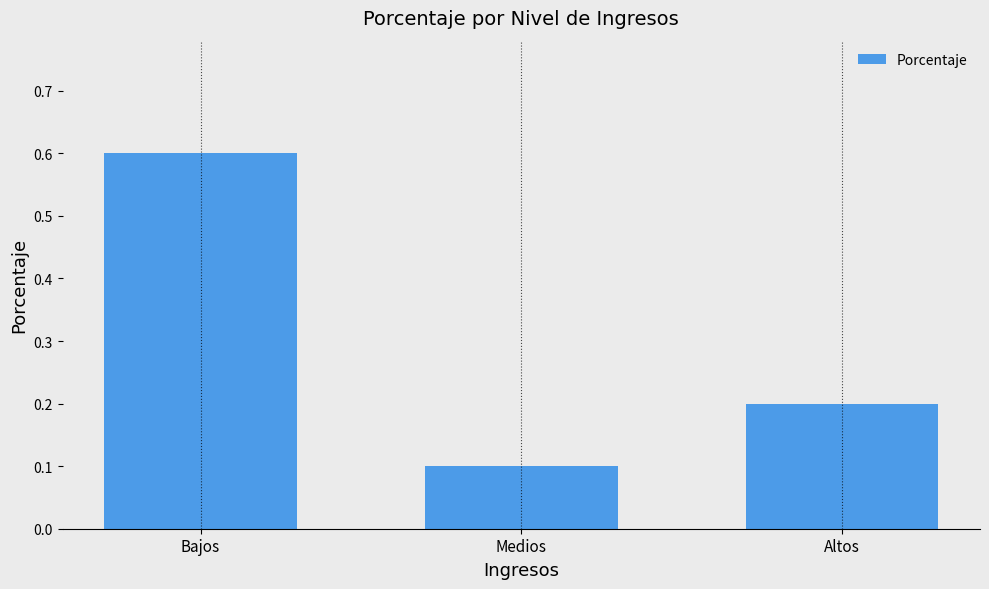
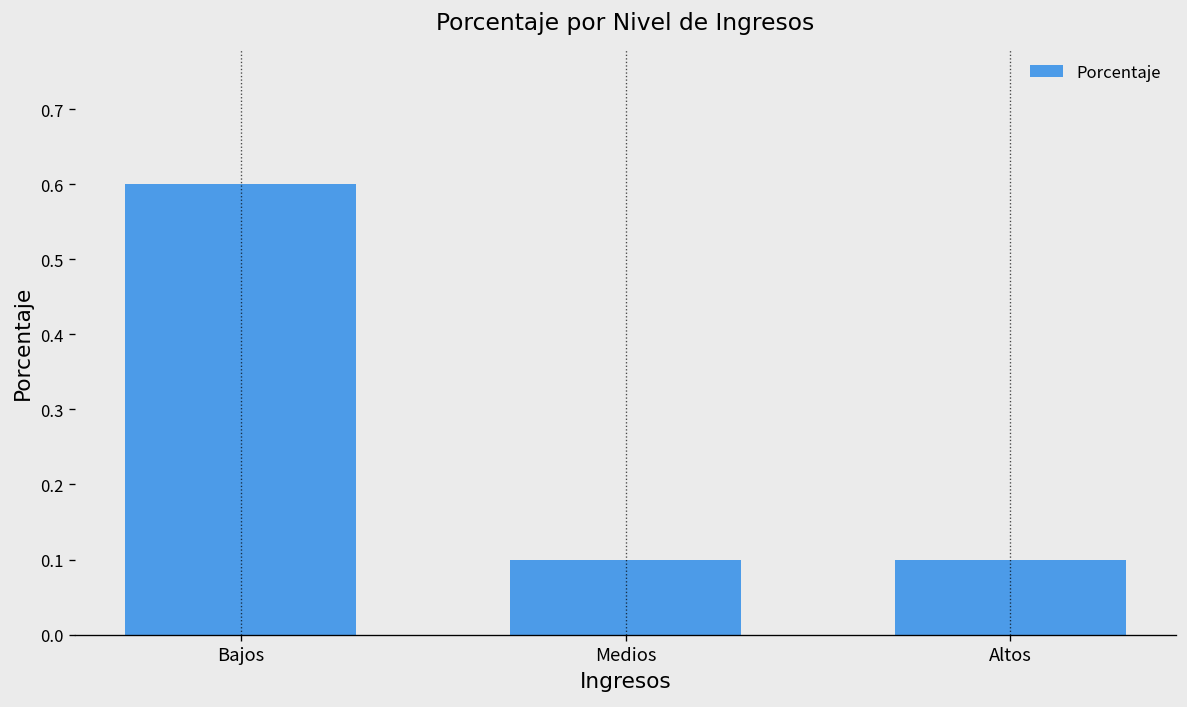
Altos: 0.2 -> 0.1
